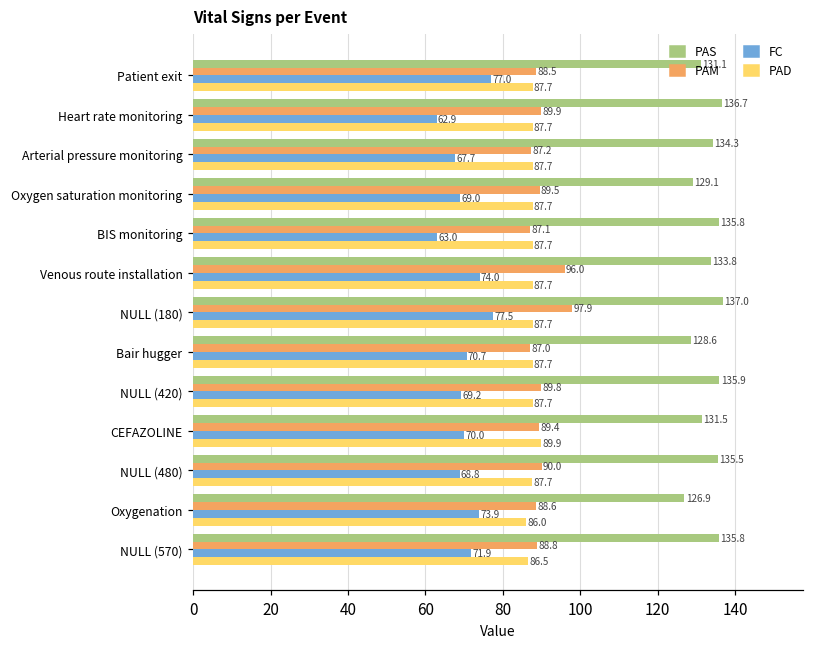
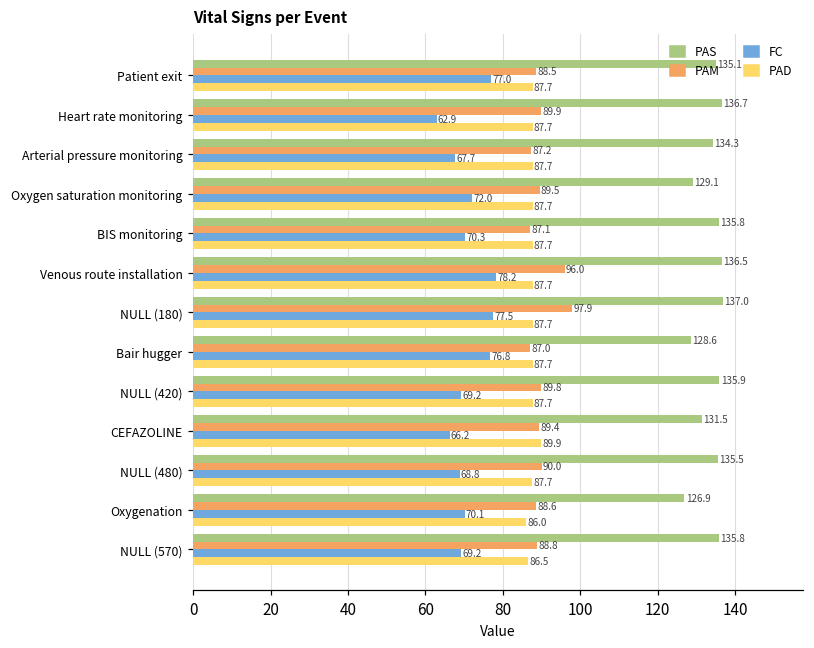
PAS, Patient exit: 131.1 -> 135.1
FC, Oxygen saturation monitoring: 69.0 -> 72.0
FC, BIS monitoring: 63.0 -> 70.3
PAS, Venous route installation: 133.8 -> 136.5
FC, Venous route installation: 74.0 -> 78.2
FC, Bair hugger: 70.7 -> 76.8
FC, CEFAZOLINE: 70.0 -> 66.2
FC, Oxygenation: 73.9 -> 70.1
FC, NULL (570): 71.9 -> 69.2
